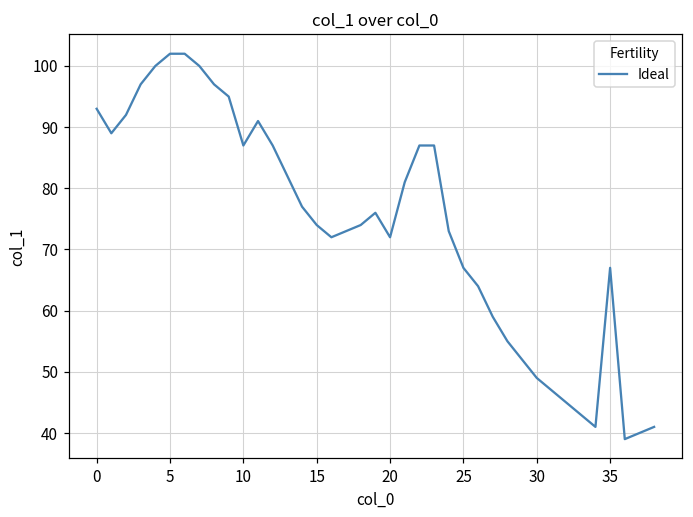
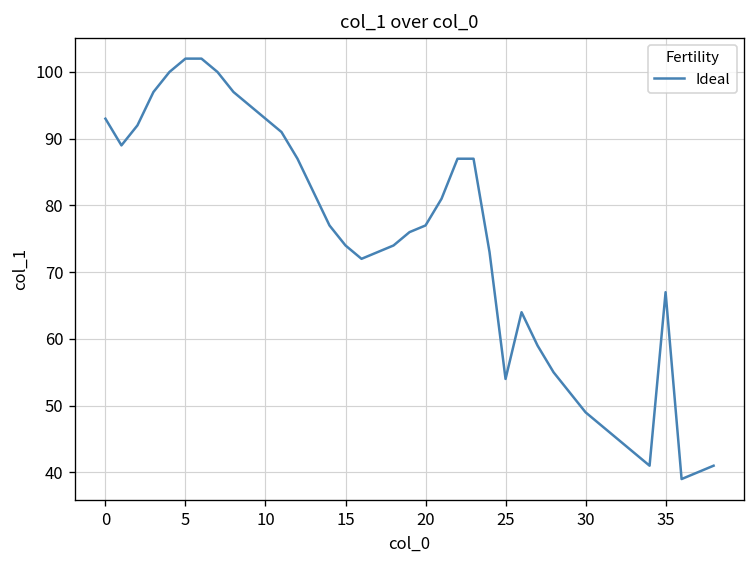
10: 87 -> 93
20: 72 -> 77
25: 67 -> 54
